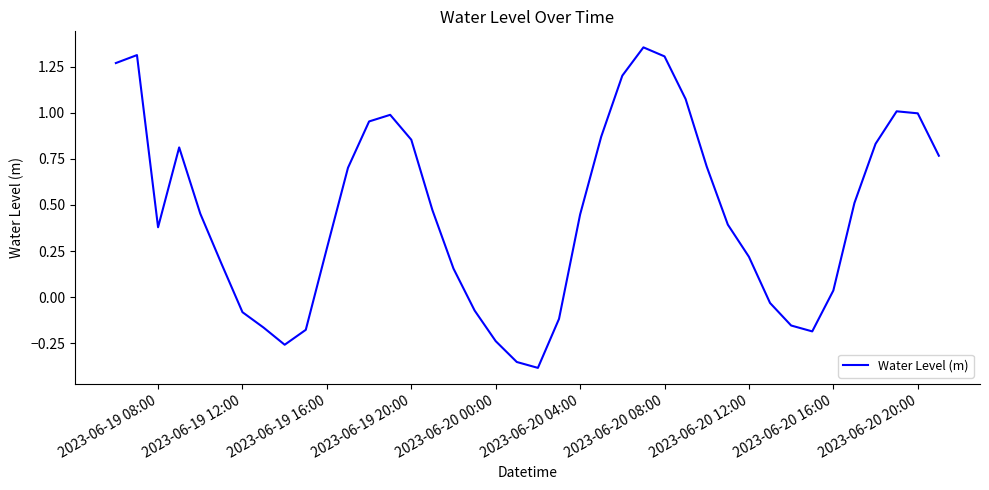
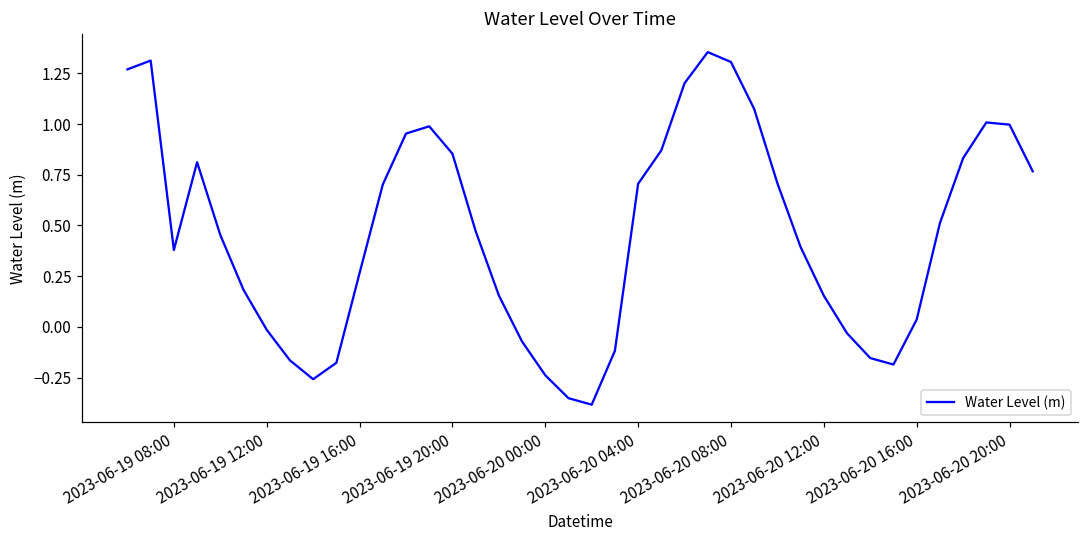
2023-06-19 12:00: -0.08 -> -0.01
2023-06-20 04:00: 0.45 -> 0.71
2023-06-20 12:00: 0.22 -> 0.15
